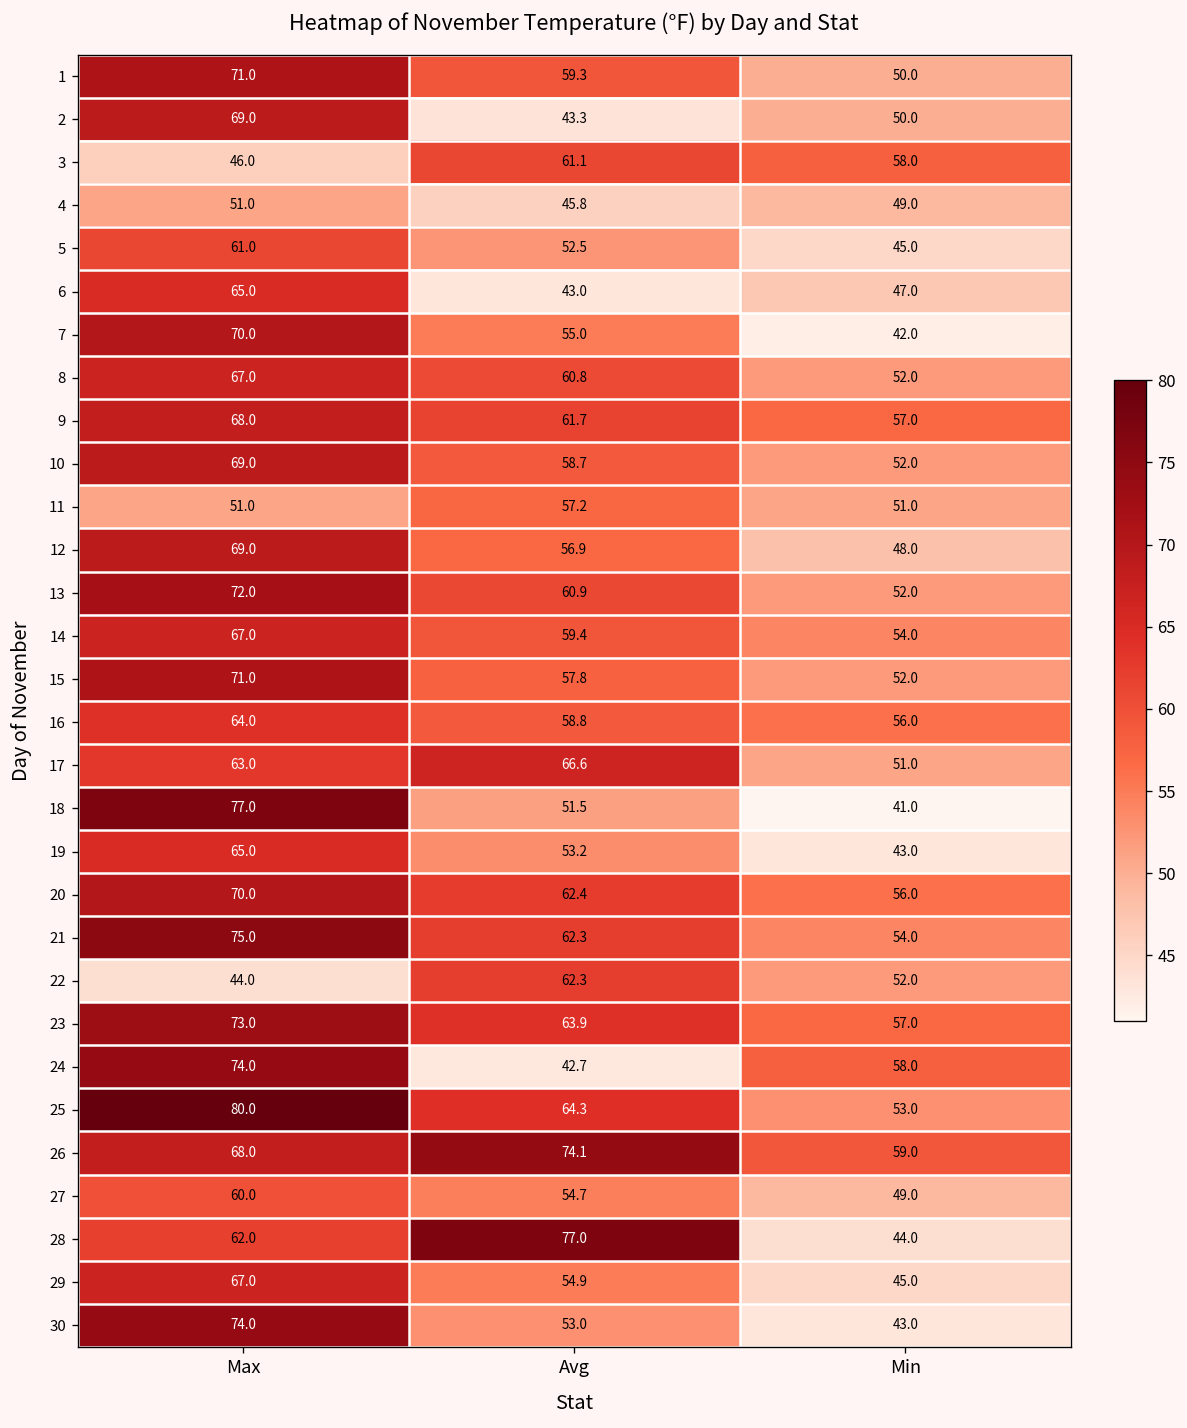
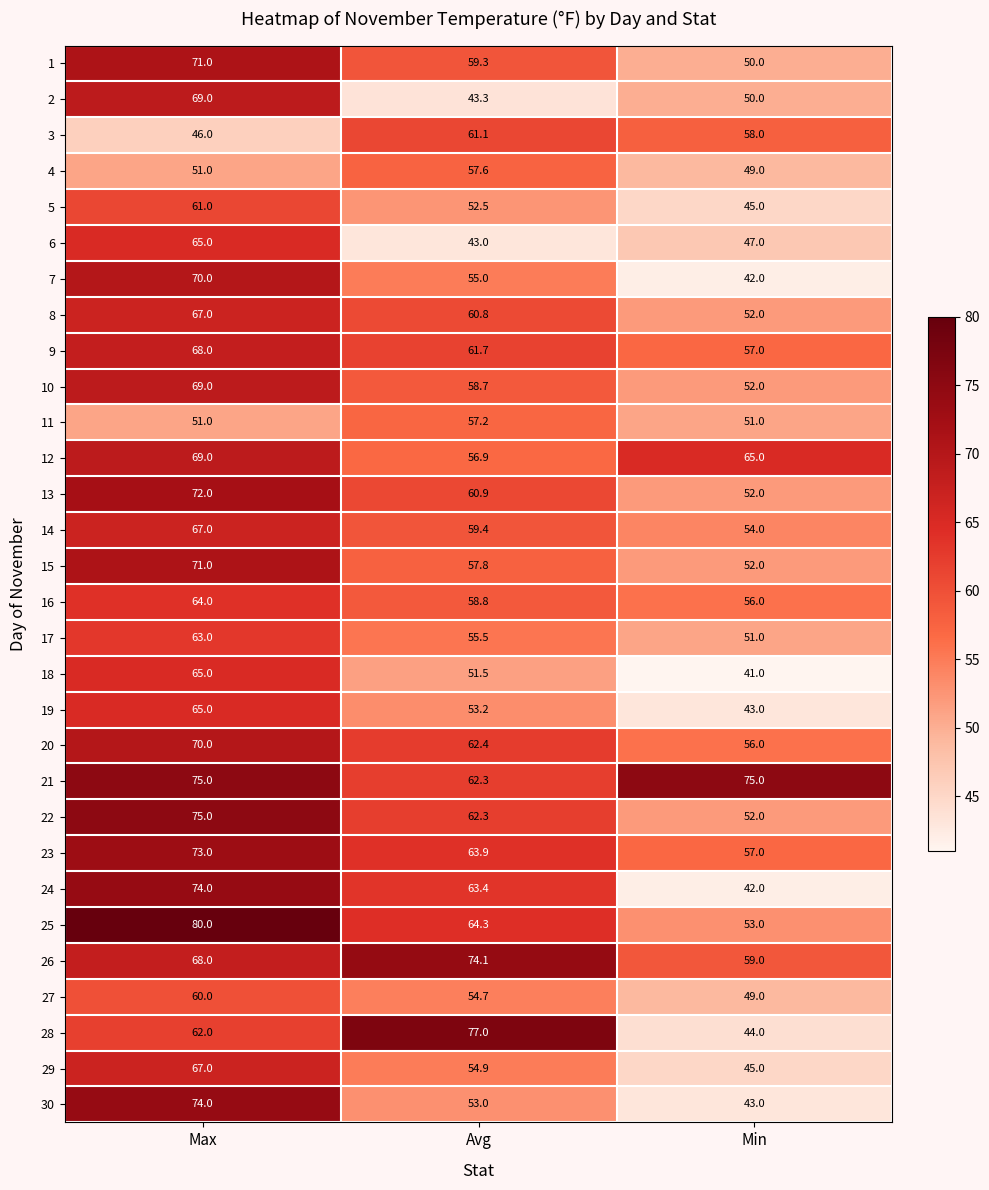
4, Avg: 45.8 -> 57.6
12, Min: 48.0 -> 65.0
17, Avg: 66.6 -> 55.5
18, Max: 77.0 -> 65.0
21, Min: 54.0 -> 75.0
22, Max: 44.0 -> 75.0
24, Avg: 42.7 -> 63.4
24, Min: 58.0 -> 42.0
